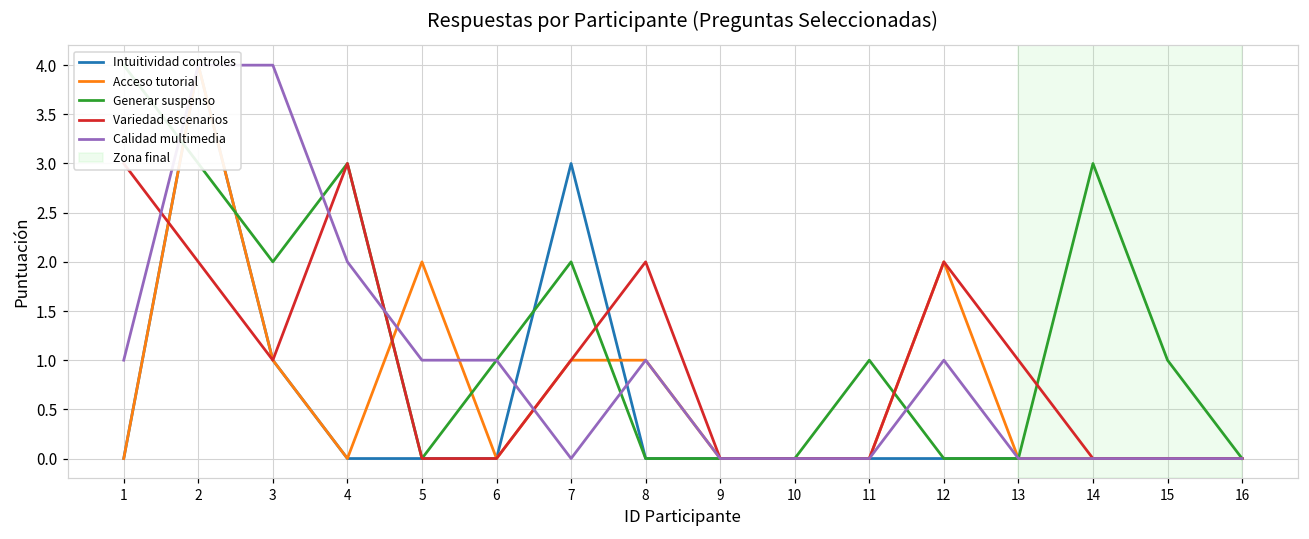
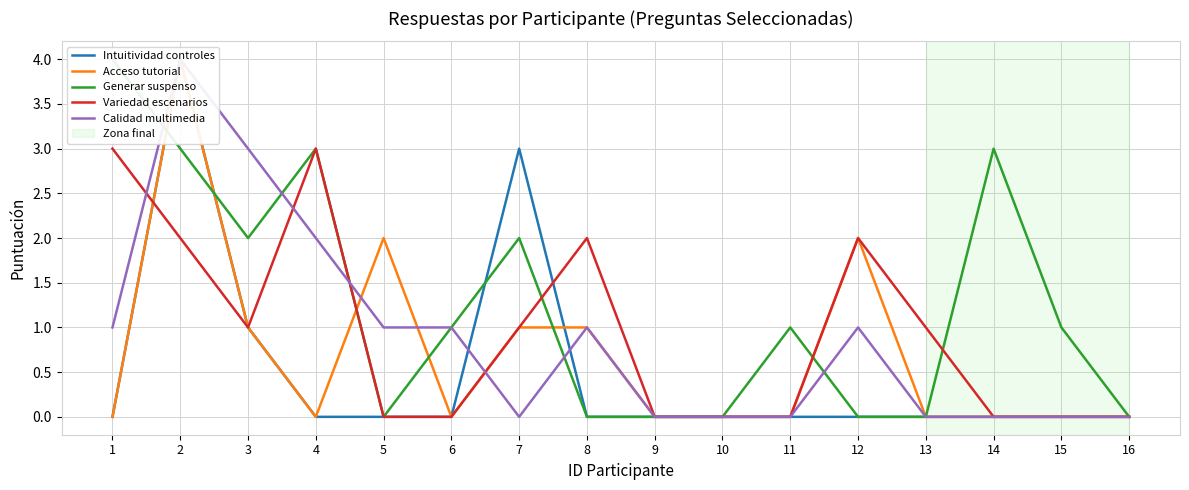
Calidad multimedia, 3: 4 -> 3
